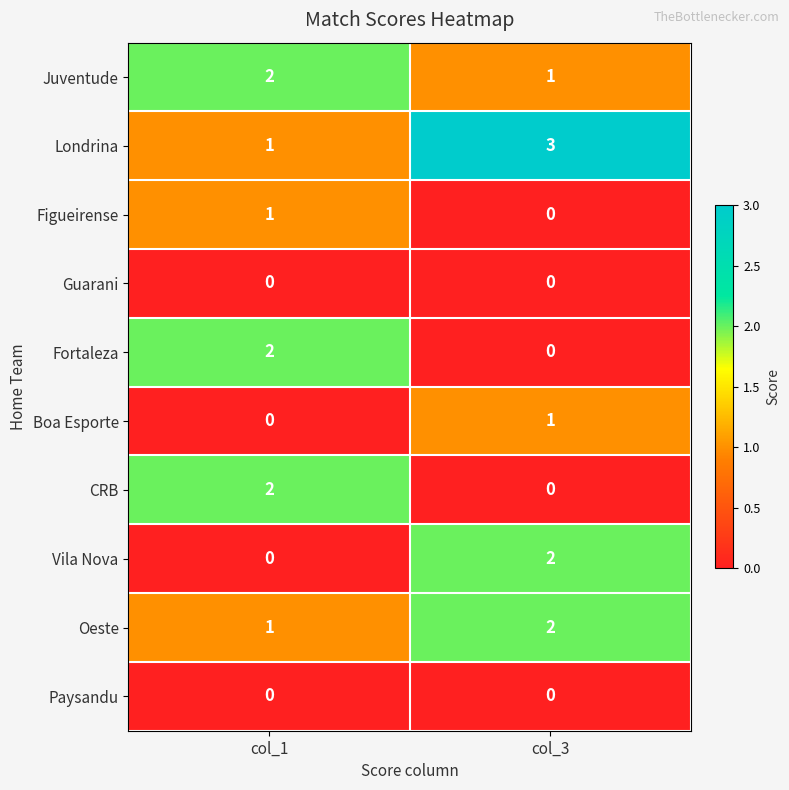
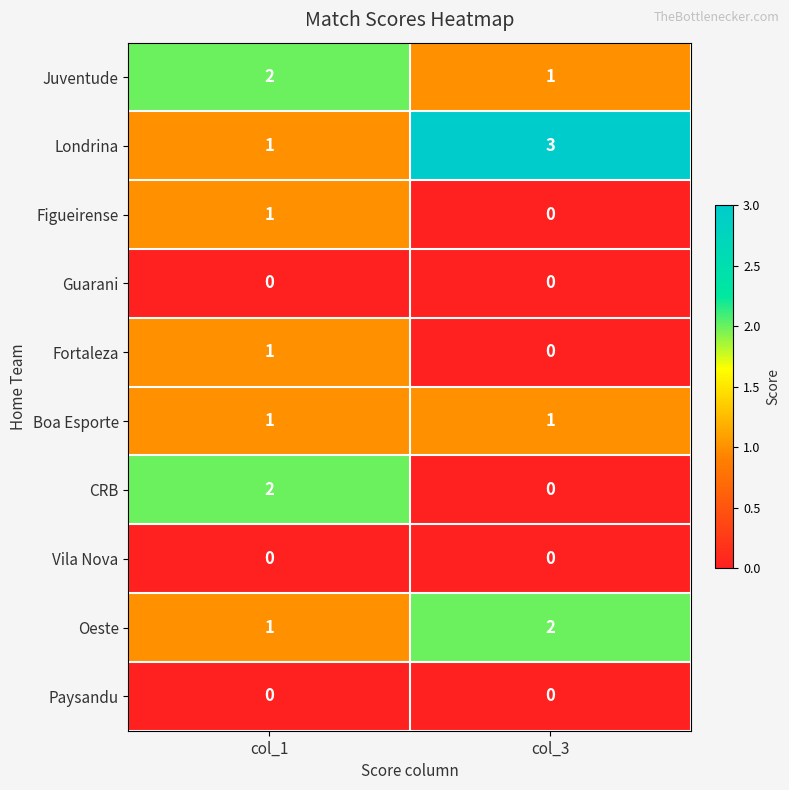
Fortaleza, col_1: 2 -> 1
Boa Esporte, col_1: 0 -> 1
Vila Nova, col_3: 2 -> 0
